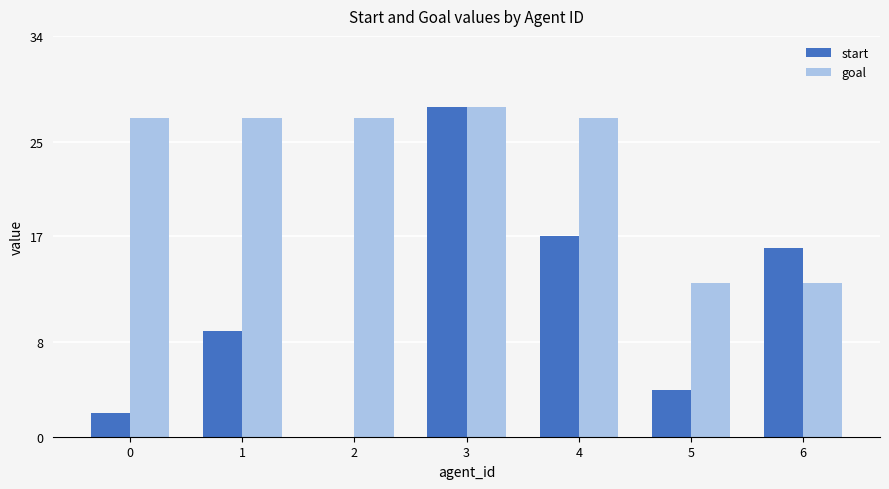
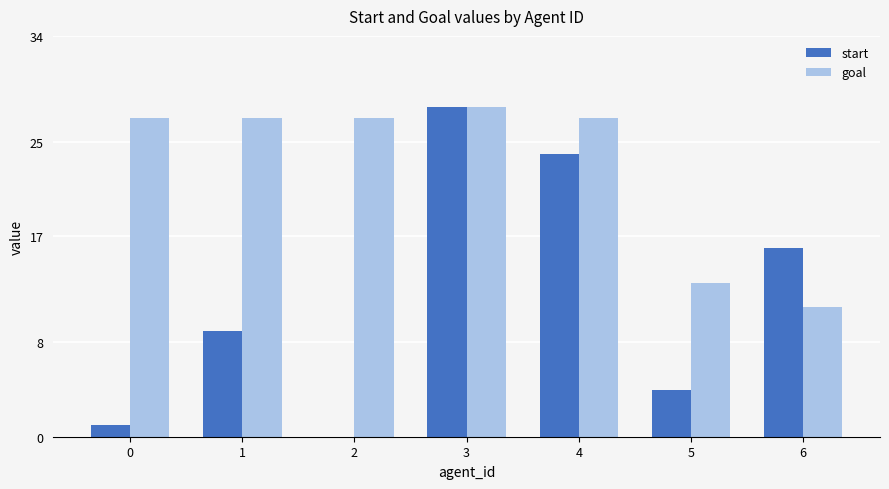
start, 0: 2 -> 1
start, 4: 17 -> 24
goal, 6: 13 -> 11
